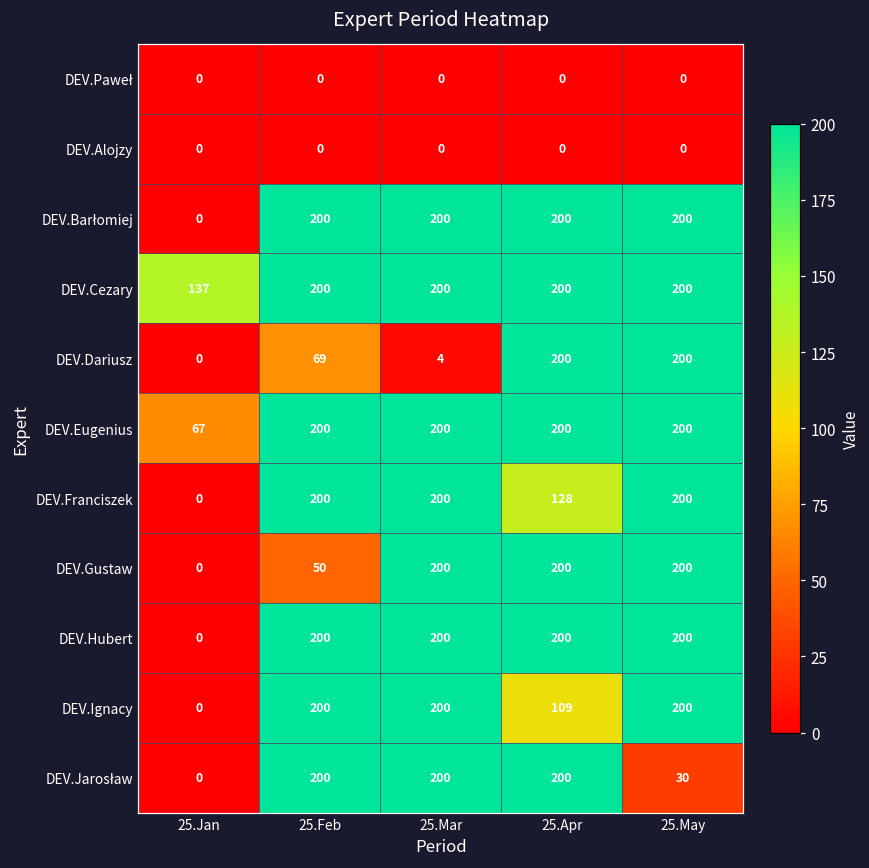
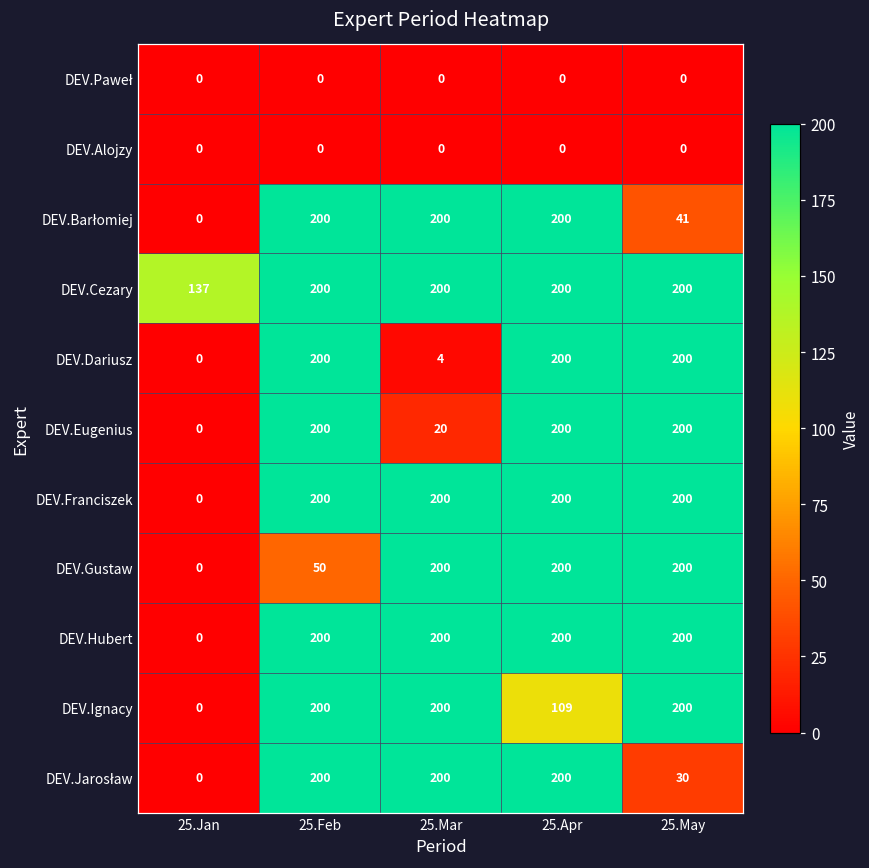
DEV.Barłomiej, 25.May: 200 -> 41
DEV.Dariusz, 25.Feb: 69 -> 200
DEV.Eugenius, 25.Jan: 67 -> 0
DEV.Eugenius, 25.Mar: 200 -> 20
DEV.Franciszek, 25.Apr: 128 -> 200
